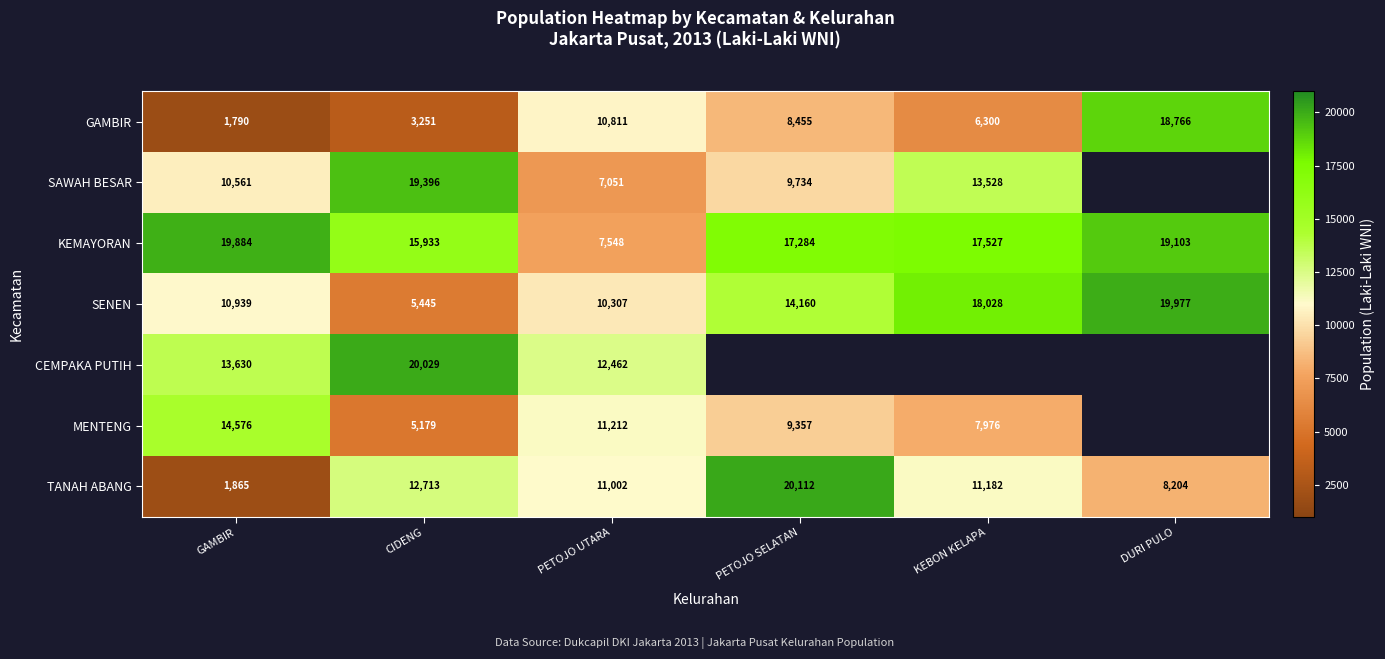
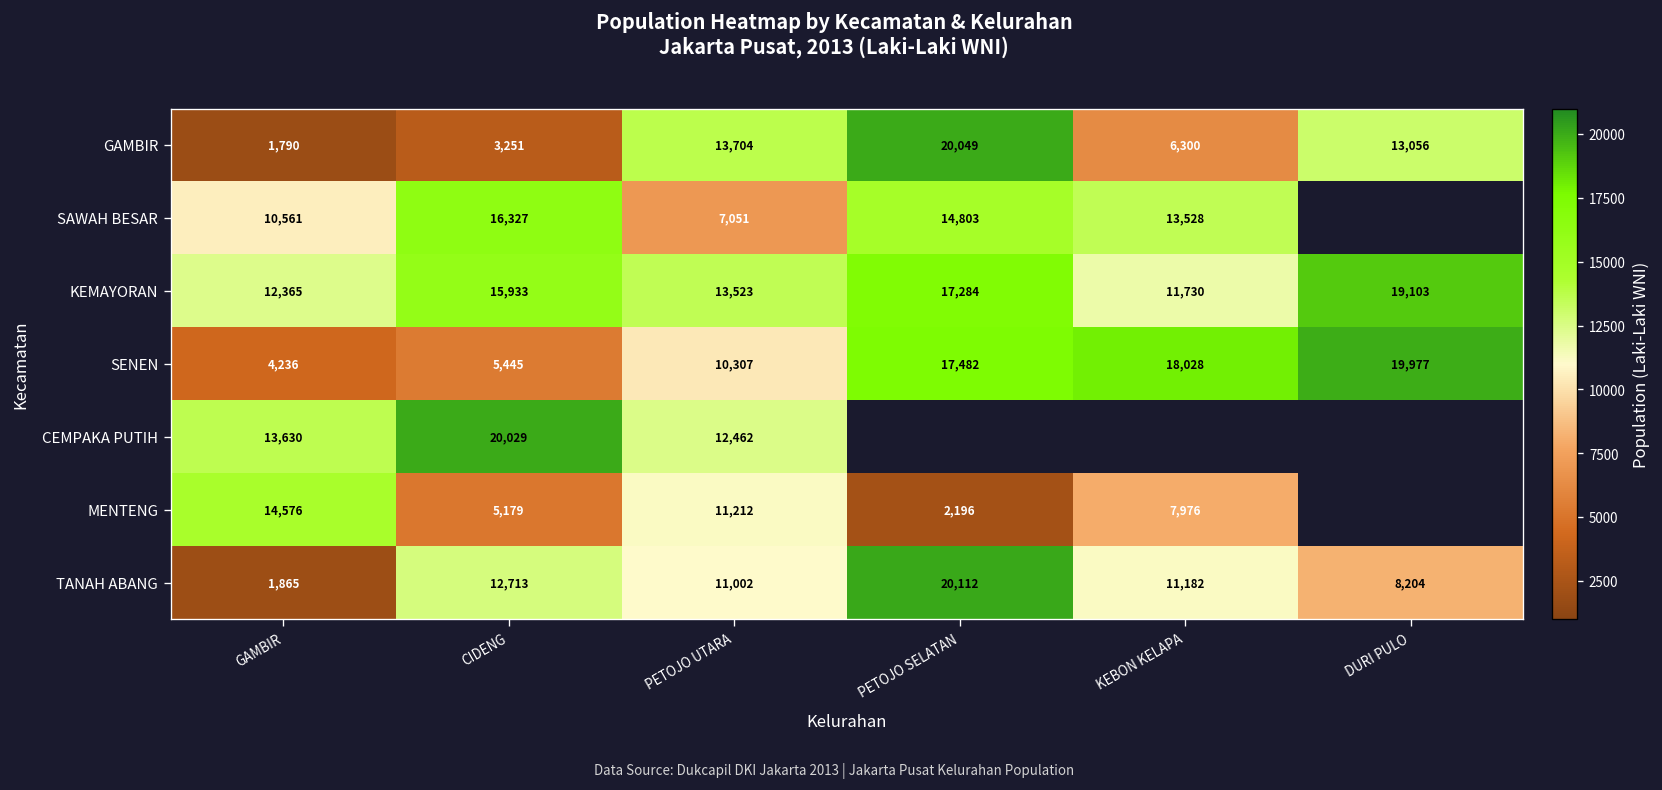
GAMBIR, PETOJO UTARA: 10,811 -> 13,704
GAMBIR, PETOJO SELATAN: 8,455 -> 20,049
GAMBIR, DURI PULO: 18,766 -> 13,056
SAWAH BESAR, CIDENG: 19,396 -> 16,327
SAWAH BESAR, PETOJO SELATAN: 9,734 -> 14,803
KEMAYORAN, GAMBIR: 19,884 -> 12,365
KEMAYORAN, PETOJO UTARA: 7,548 -> 13,523
KEMAYORAN, KEBON KELAPA: 17,527 -> 11,730
SENEN, GAMBIR: 10,939 -> 4,236
SENEN, PETOJO SELATAN: 14,160 -> 17,482
MENTENG, PETOJO SELATAN: 9,357 -> 2,196
